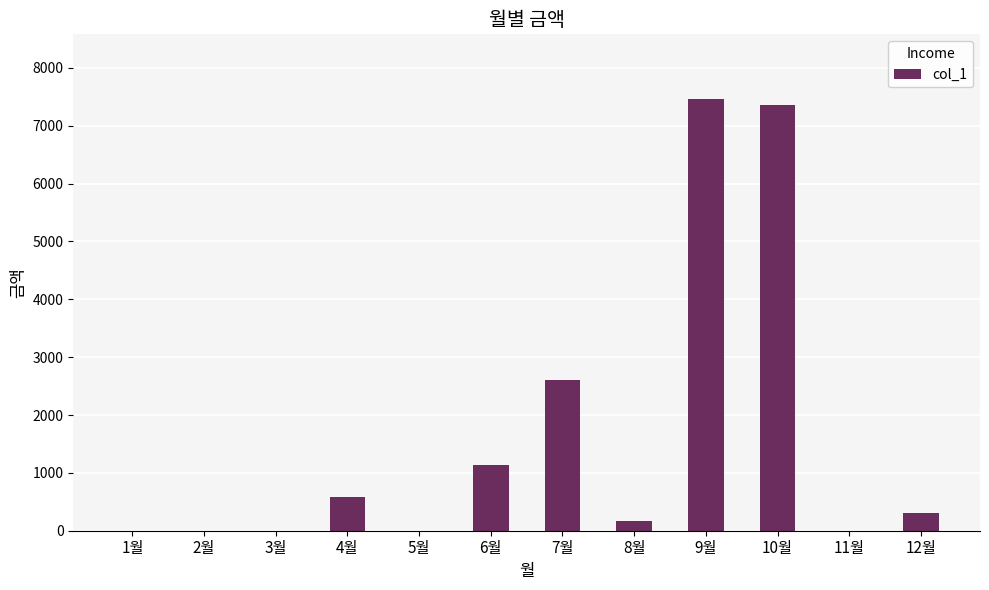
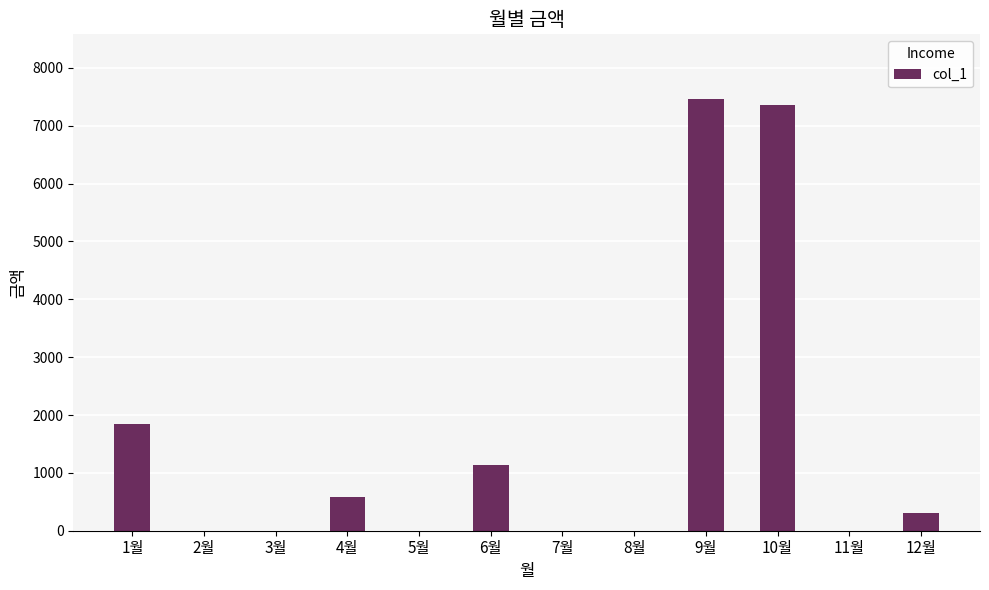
1월: 0 -> 1800
7월: 2600 -> 0
8월: 200 -> 0
